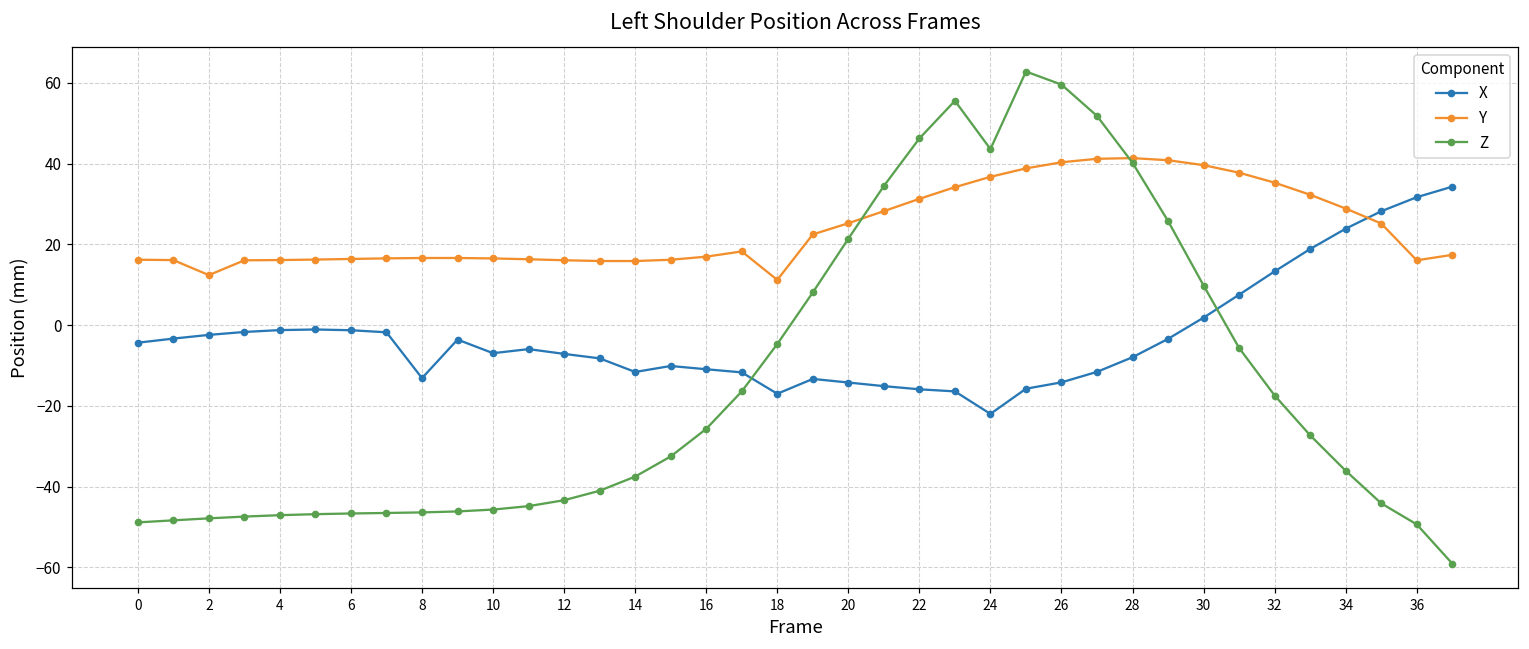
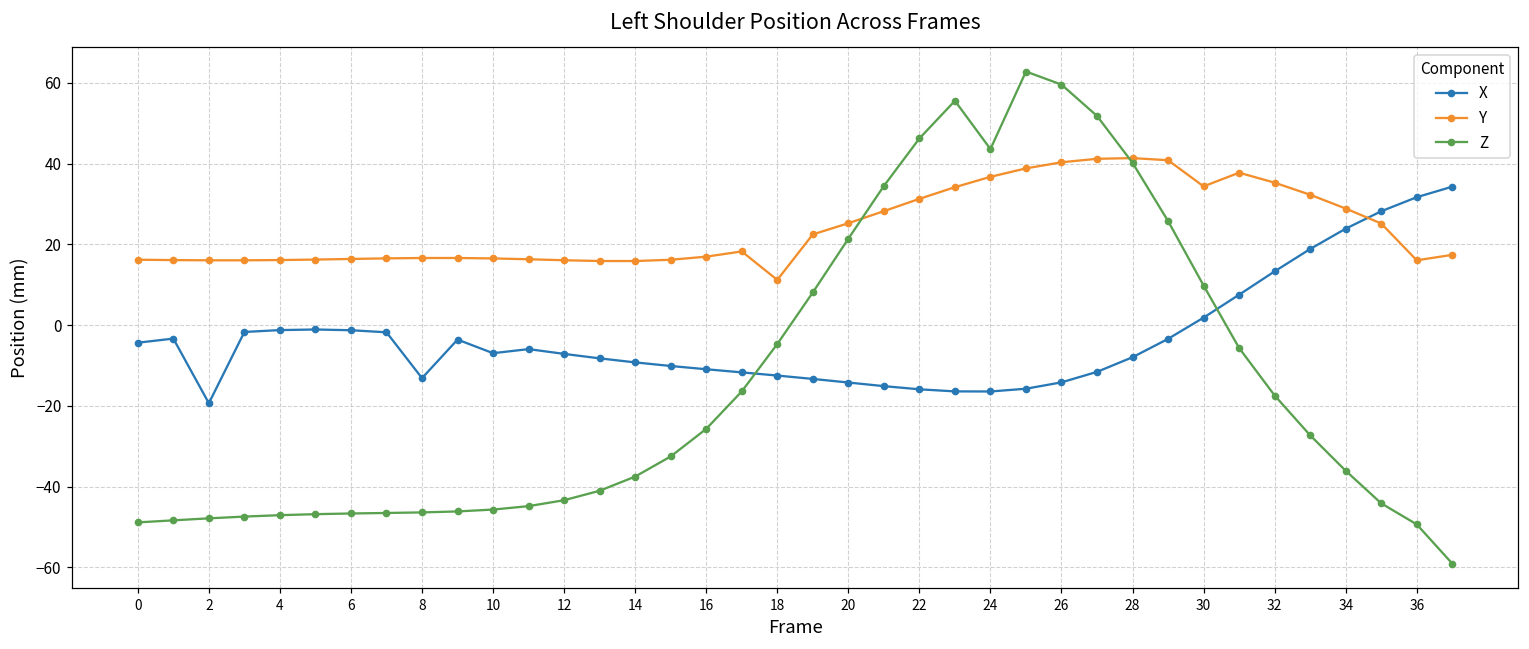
X, 2: -2 -> -19
Y, 2: 12 -> 16
X, 14: -12 -> -9
X, 18: -17 -> -12
X, 24: -22 -> -16
Y, 30: 40 -> 34
